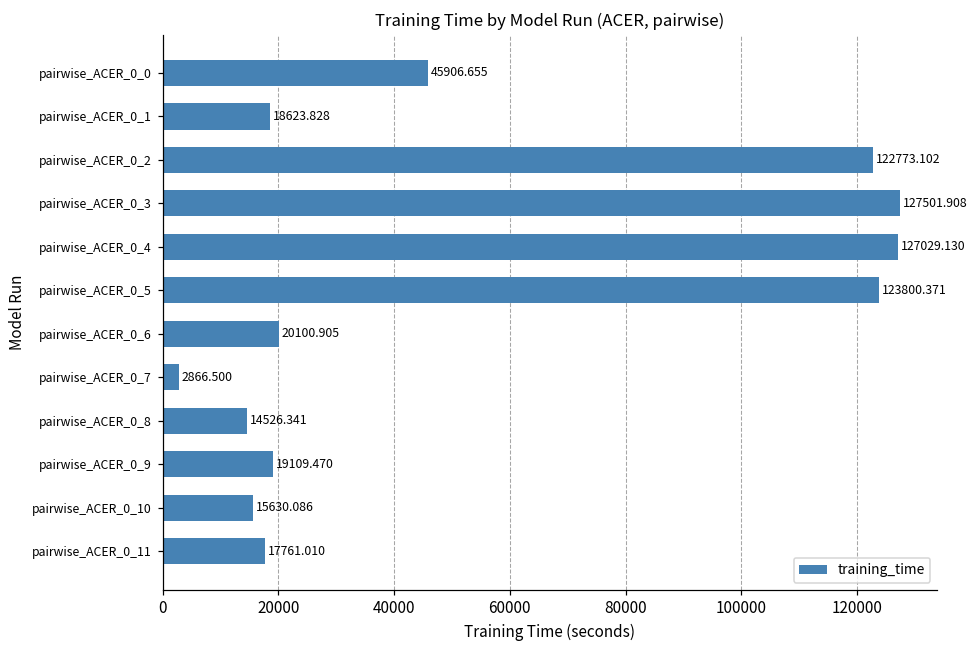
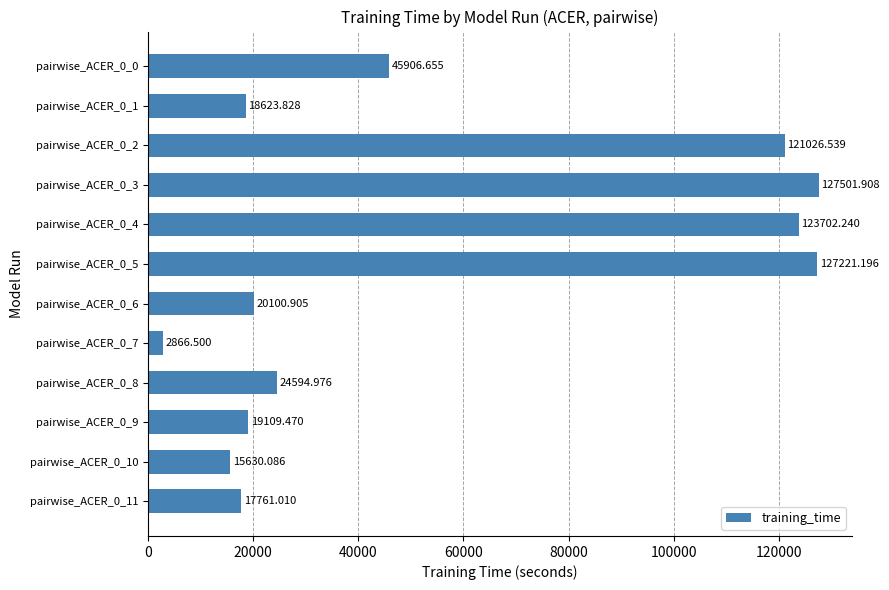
pairwise_ACER_0_2: 122773.102 -> 121026.539
pairwise_ACER_0_4: 127029.130 -> 123702.240
pairwise_ACER_0_5: 123800.371 -> 127221.196
pairwise_ACER_0_8: 14526.341 -> 24594.976
